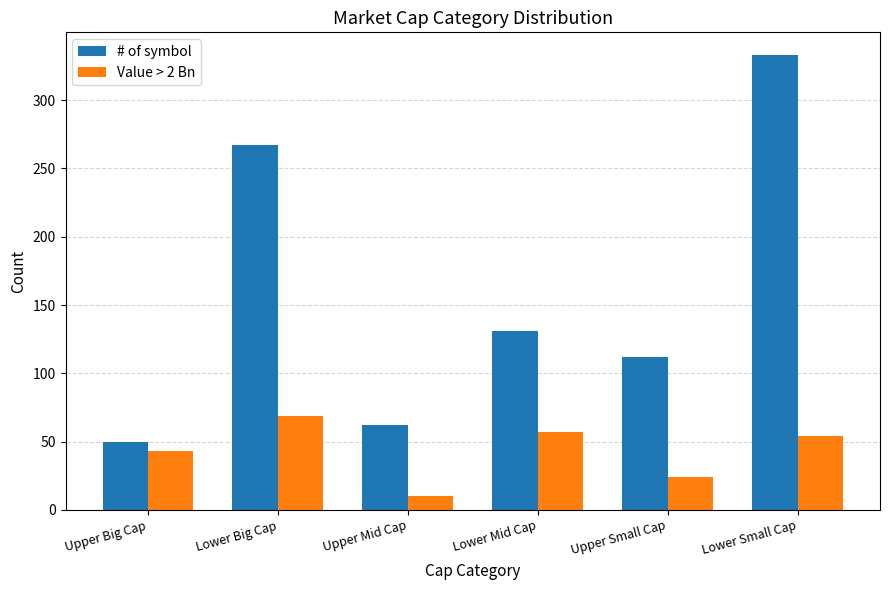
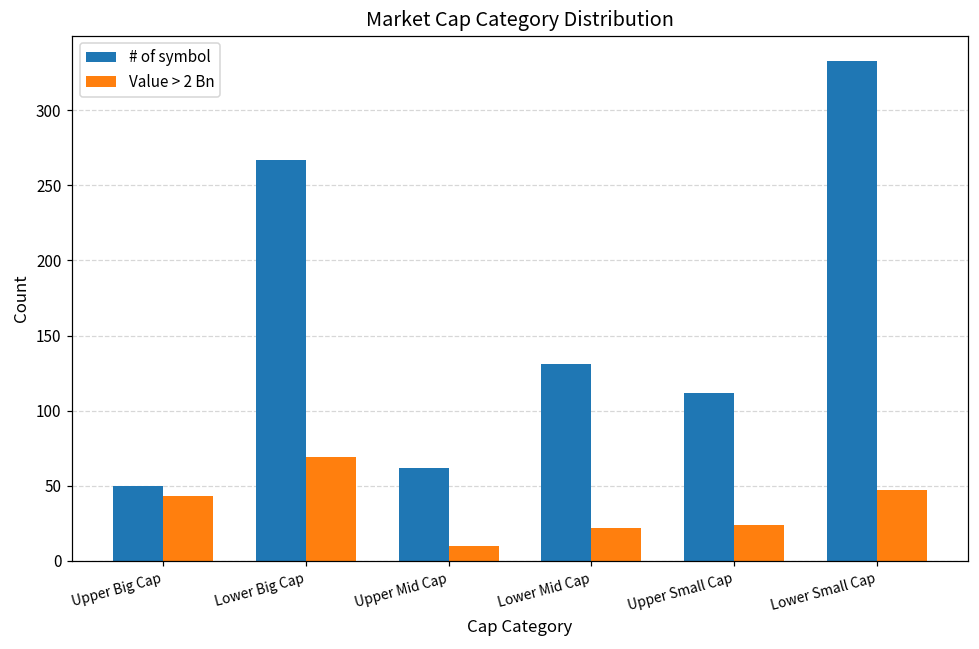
Value > 2 Bn, Lower Mid Cap: 57 -> 22
Value > 2 Bn, Lower Small Cap: 54 -> 47
